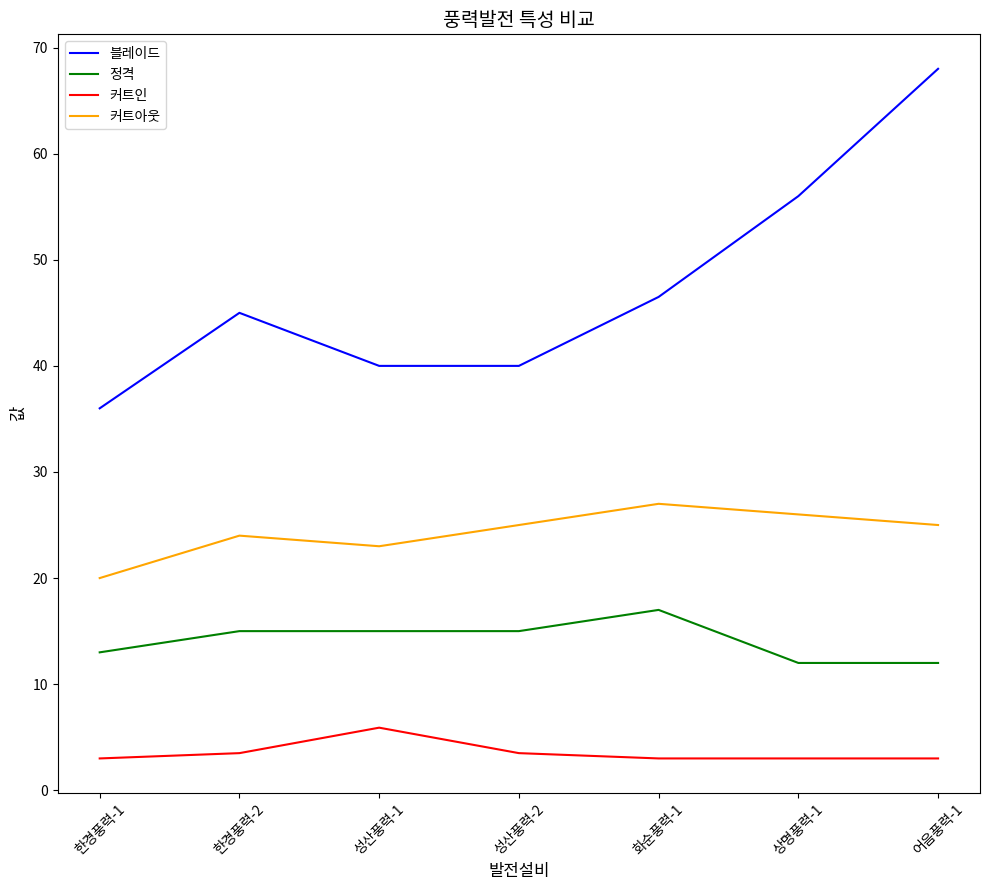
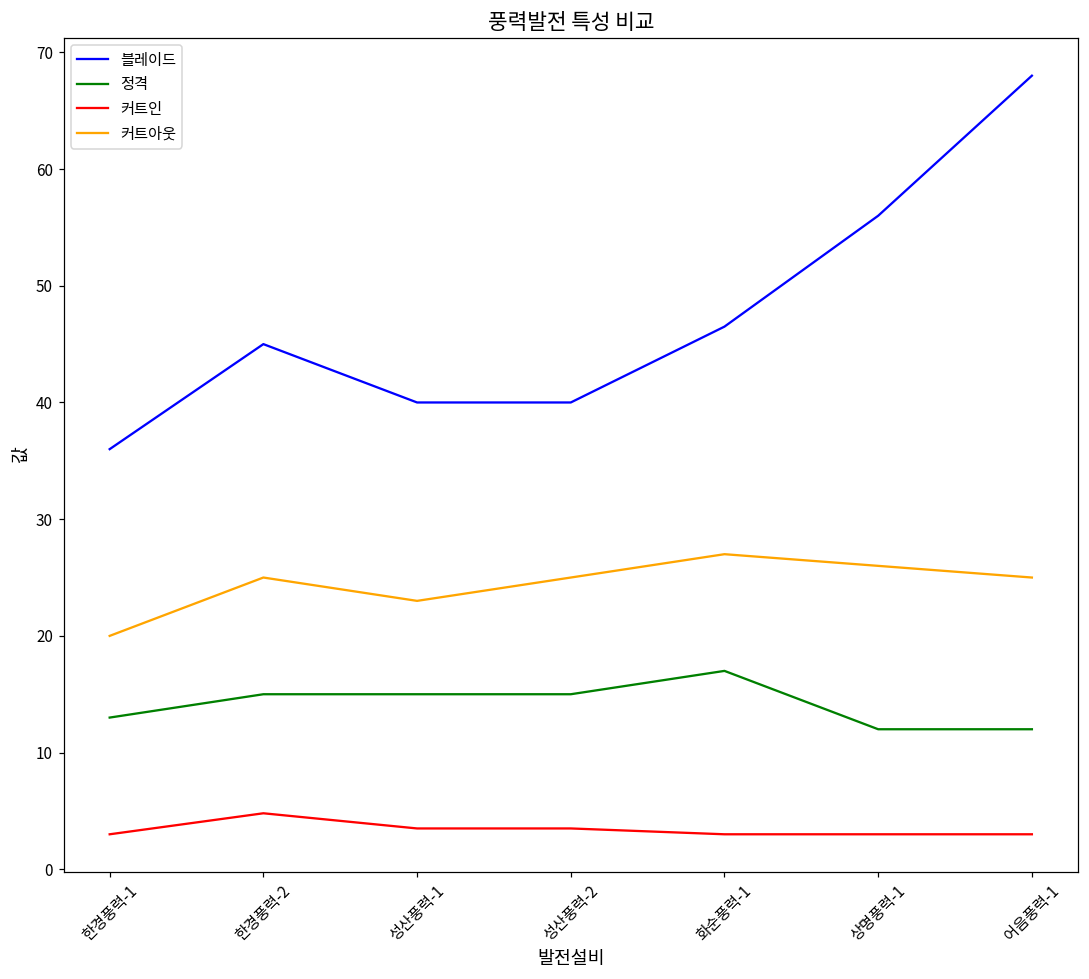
커트인, 한경풍력-2: 3.5 -> 4.8
커트아웃, 한경풍력-2: 24 -> 25
커트인, 성산풍력-1: 5.9 -> 3.5
